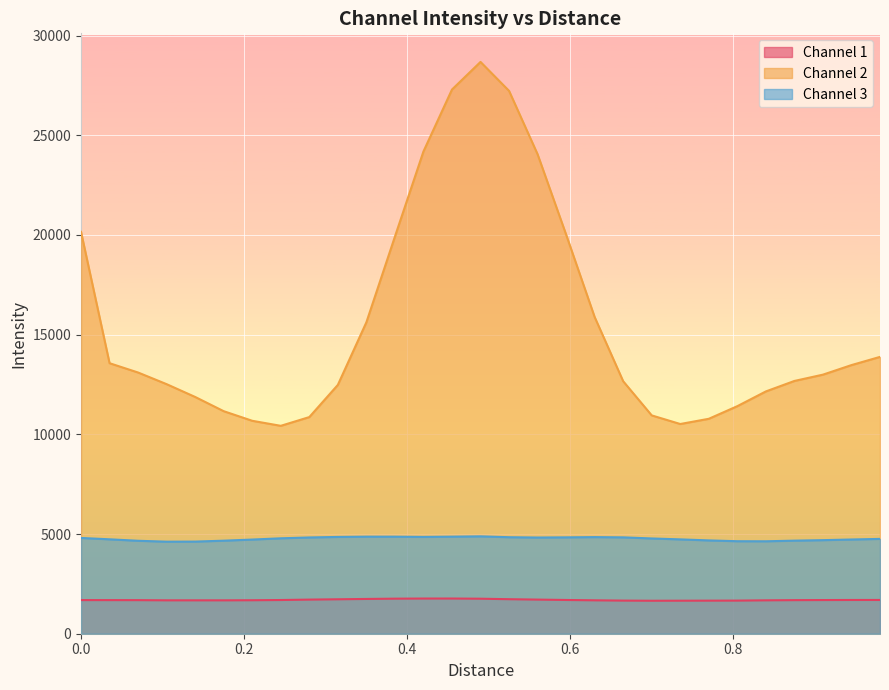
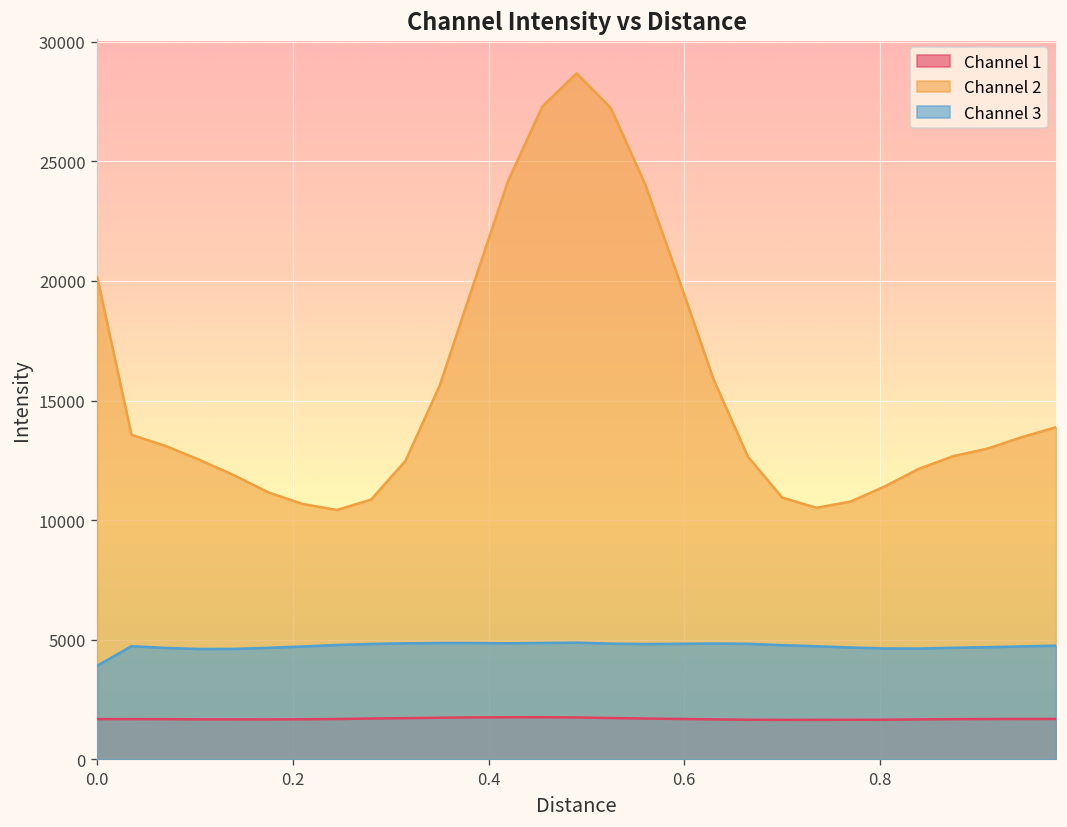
Channel 3, 0.0: 4800 -> 3900
